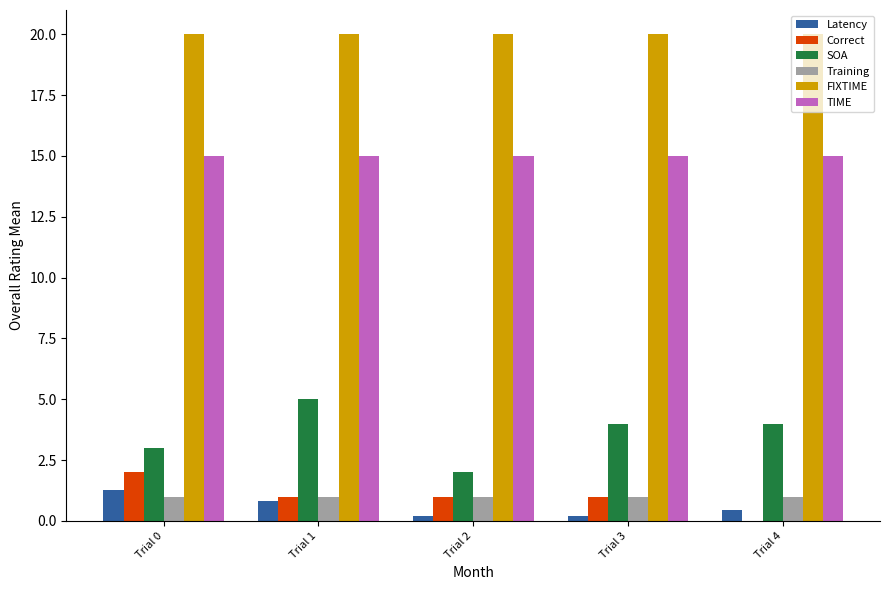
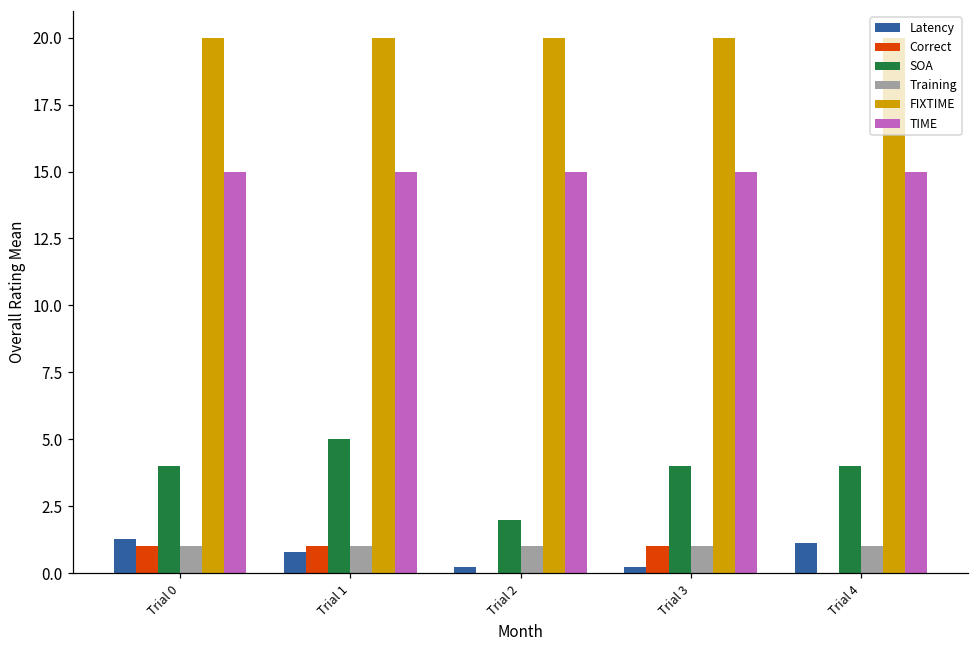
Correct, Trial 0: 2 -> 1
SOA, Trial 0: 3 -> 4
Correct, Trial 2: 1 -> 0
Latency, Trial 4: 0.4 -> 1.1
